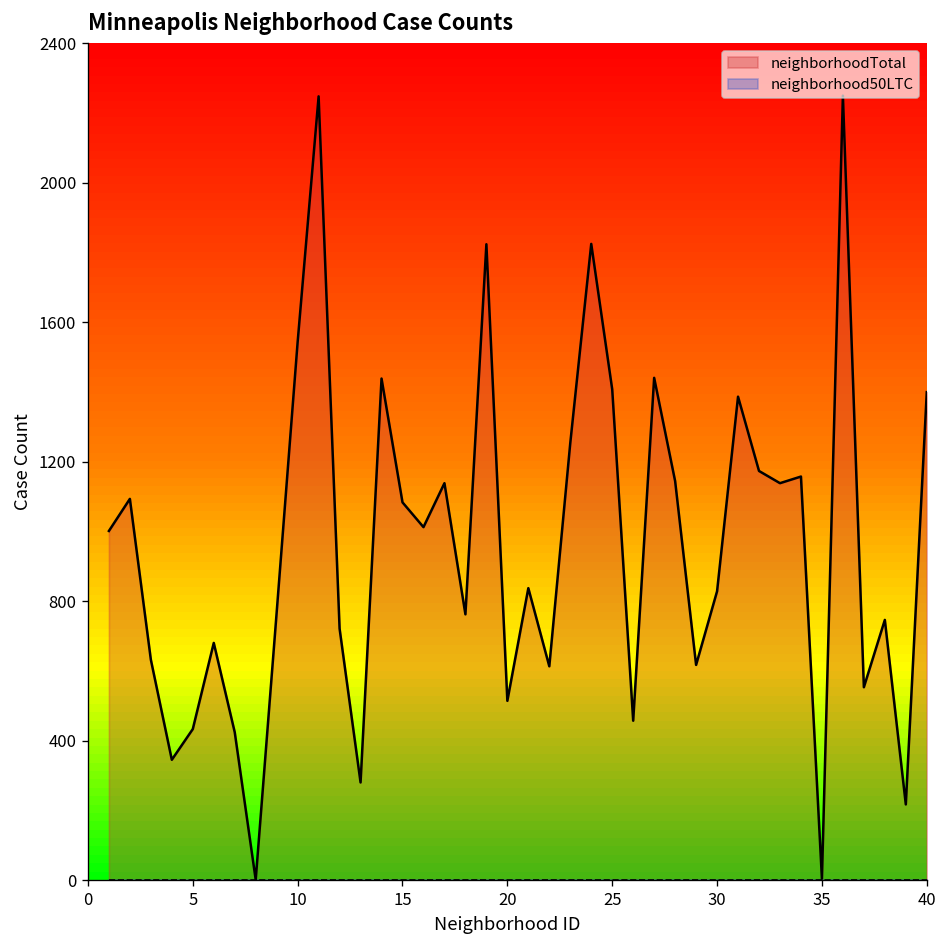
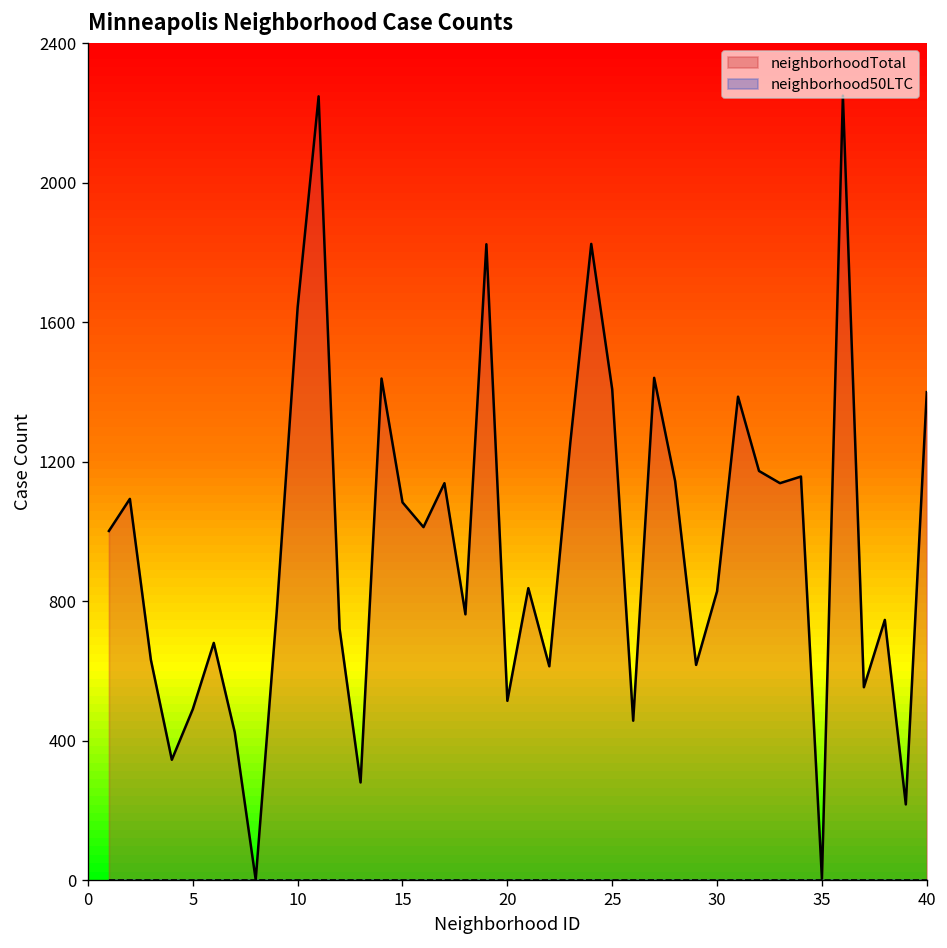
neighborhoodTotal, 5: 430 -> 490
neighborhoodTotal, 10: 1540 -> 1640
